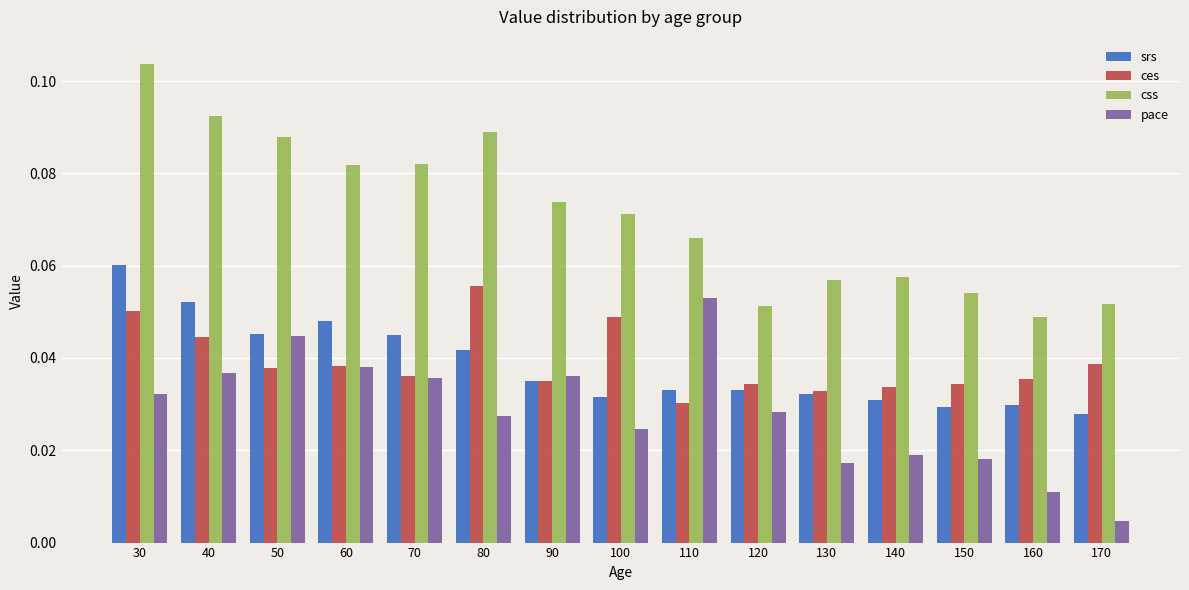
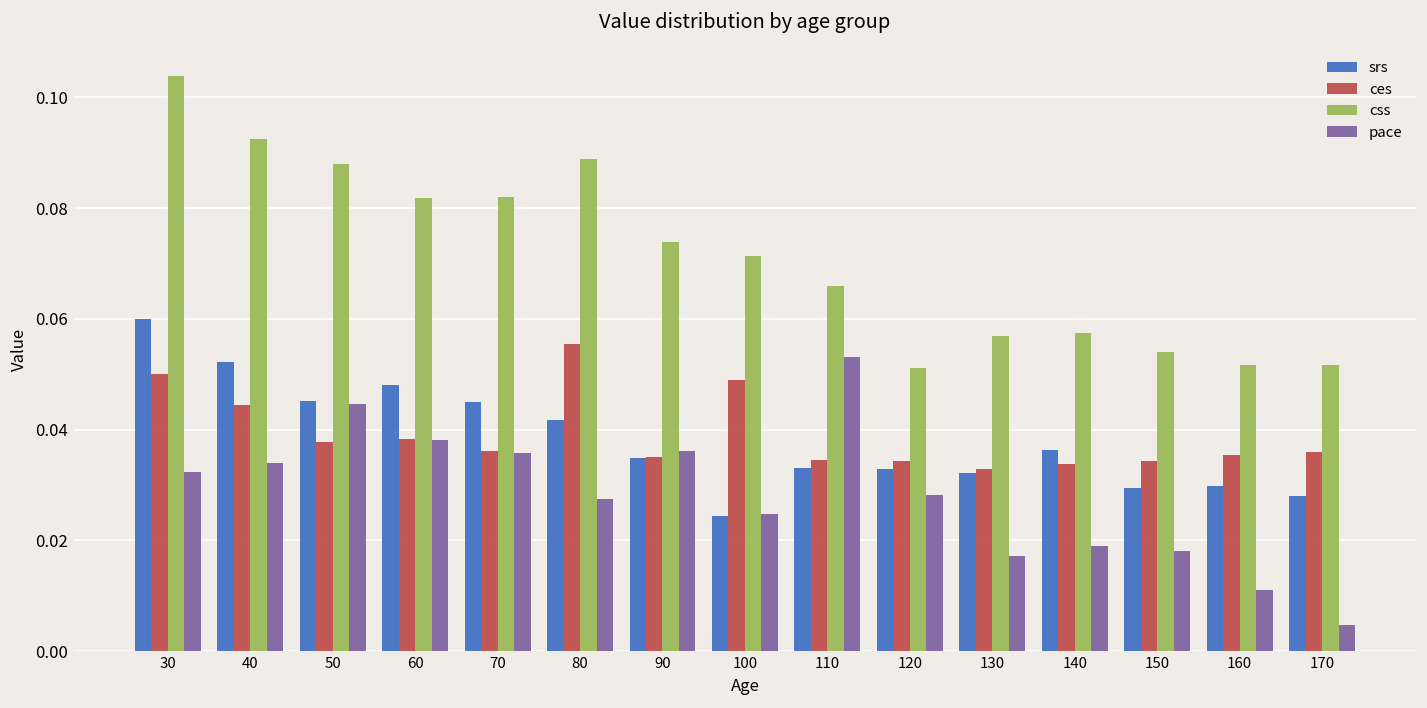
pace, 40: 0.037 -> 0.034
srs, 100: 0.032 -> 0.024
ces, 110: 0.030 -> 0.034
srs, 140: 0.031 -> 0.036
css, 160: 0.049 -> 0.052
ces, 170: 0.039 -> 0.036
